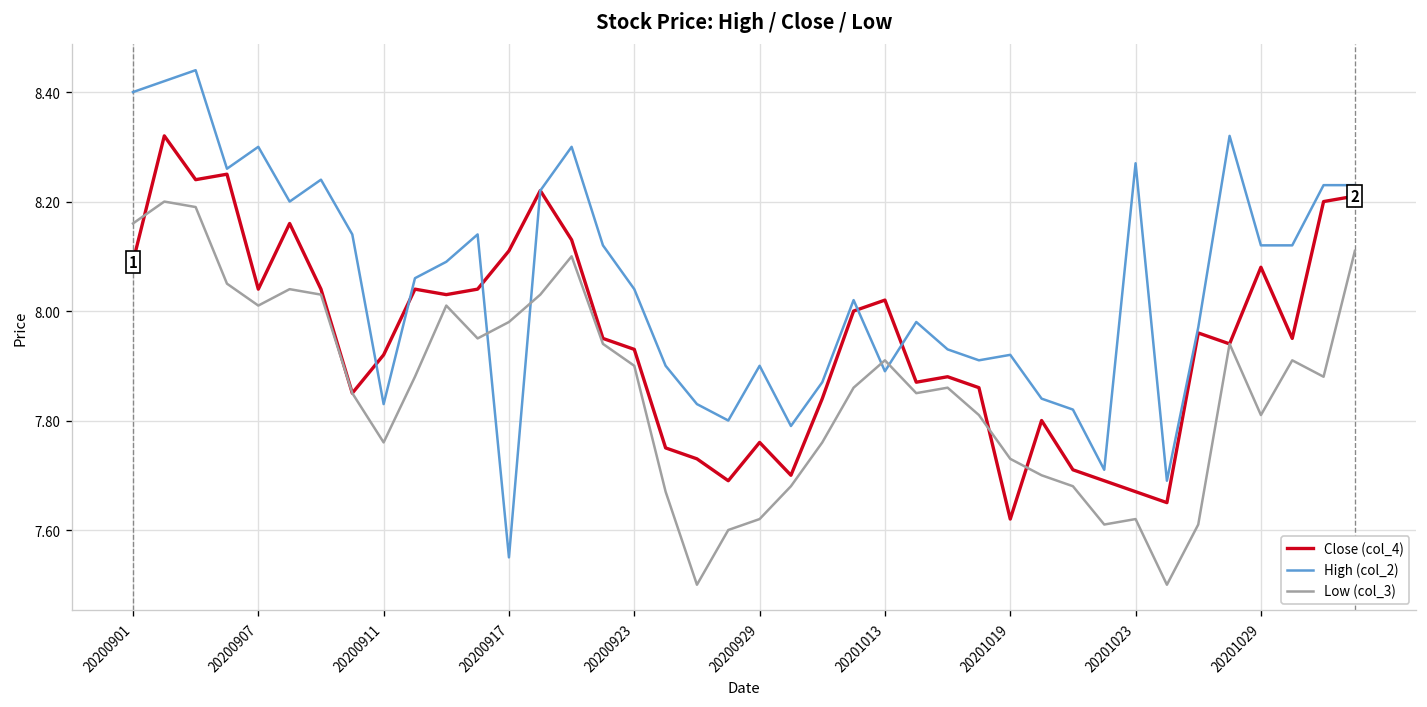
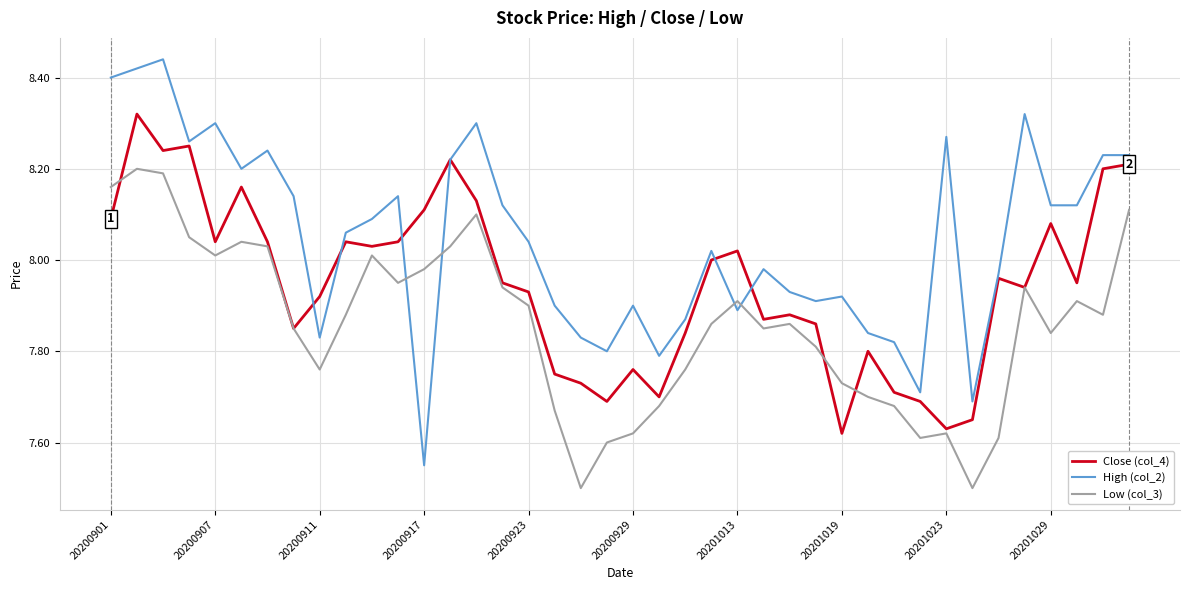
Close (col_4), 20201023: 7.67 -> 7.63
Low (col_3), 20201029: 7.81 -> 7.84
